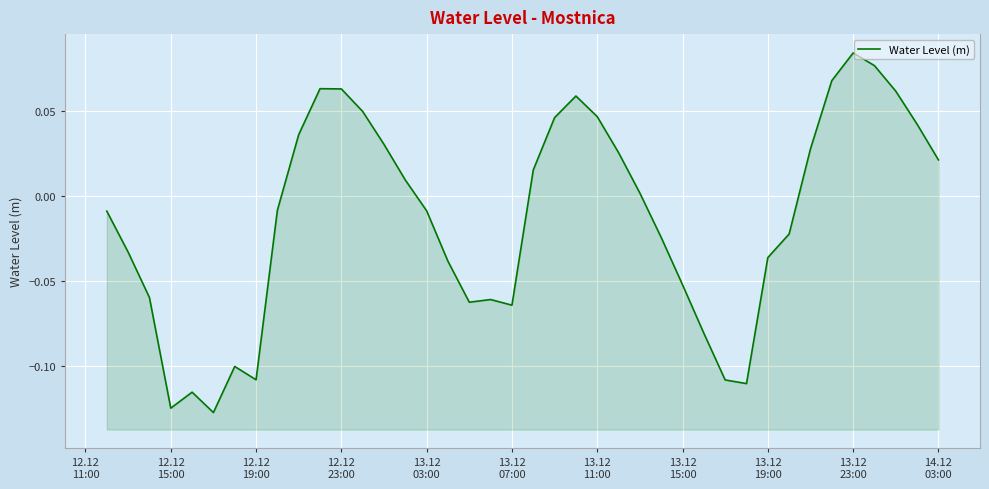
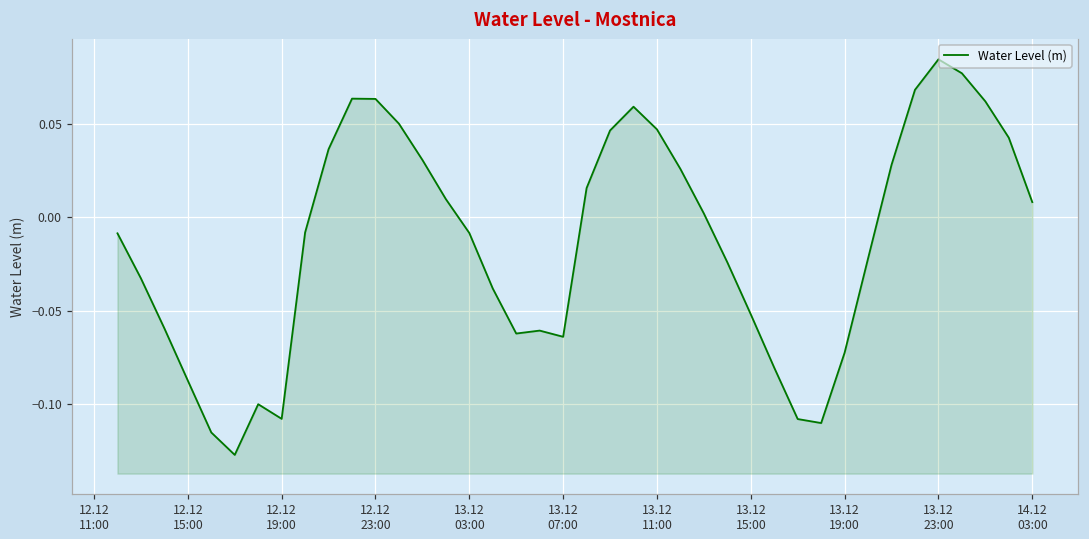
12.12 15:00: -0.125 -> -0.087
13.12 19:00: -0.036 -> -0.073
14.12 03:00: 0.021 -> 0.008
